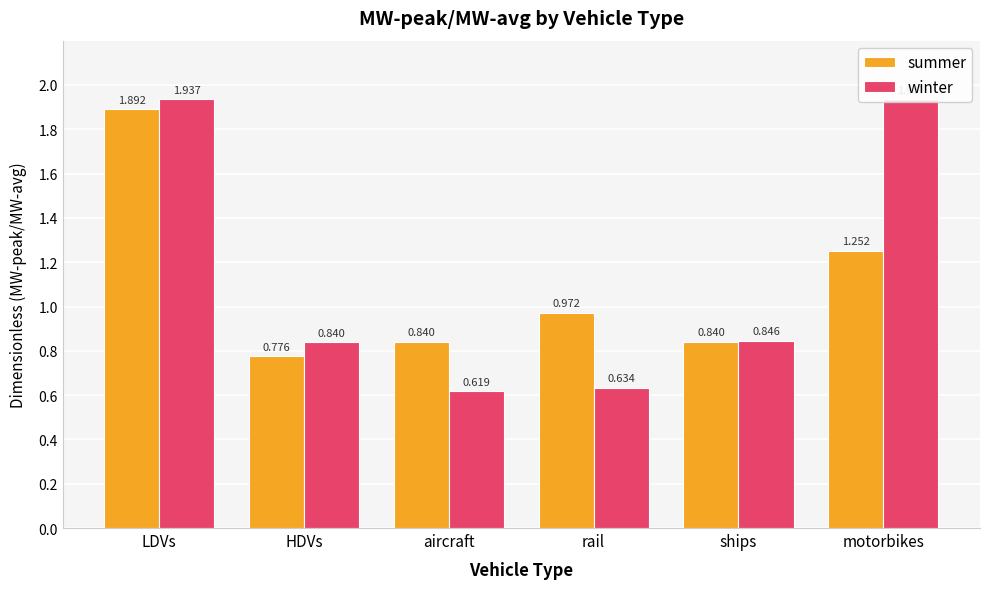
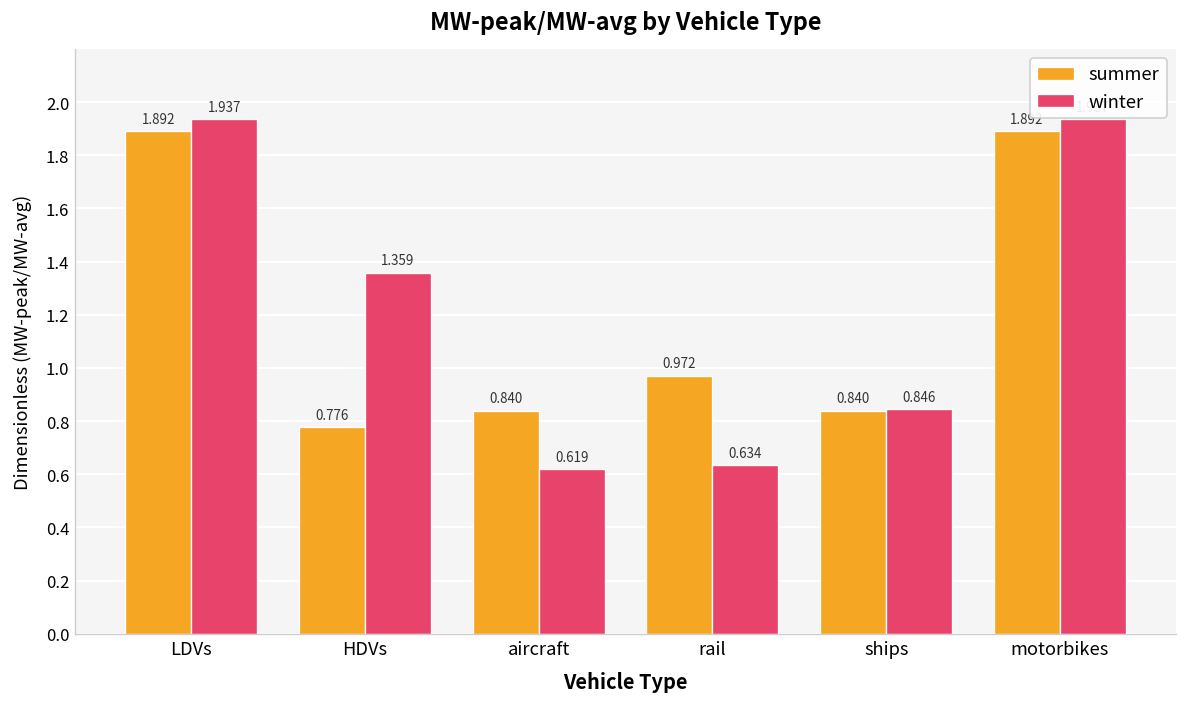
winter, HDVs: 0.840 -> 1.359
summer, motorbikes: 1.25 -> 1.89
